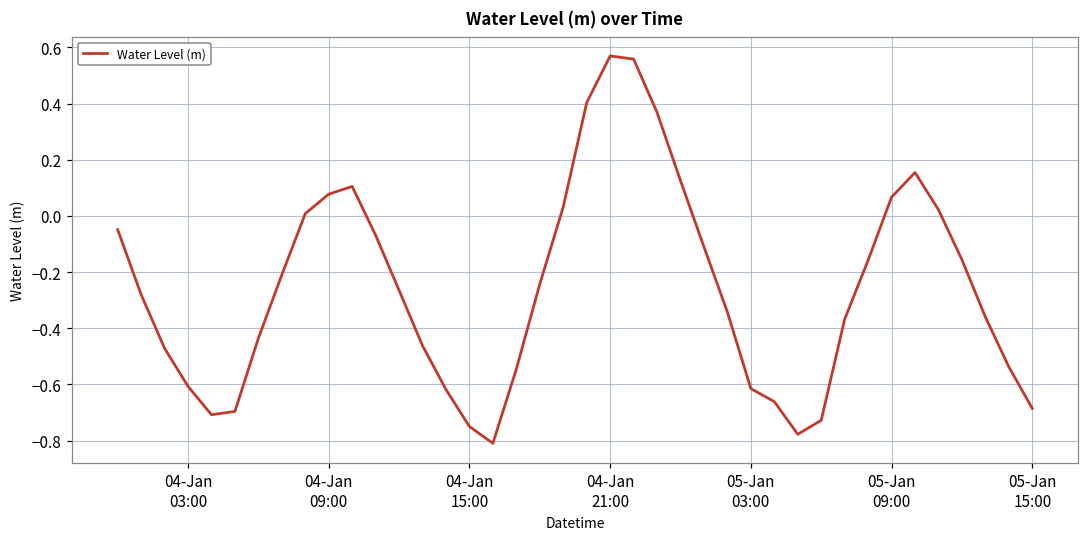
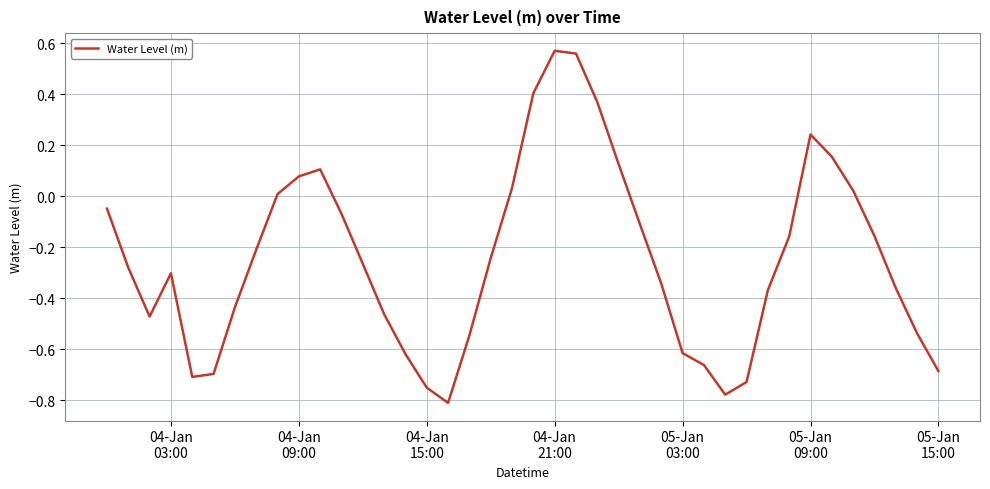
04-Jan 03:00: -0.61 -> -0.30
05-Jan 09:00: 0.07 -> 0.24
